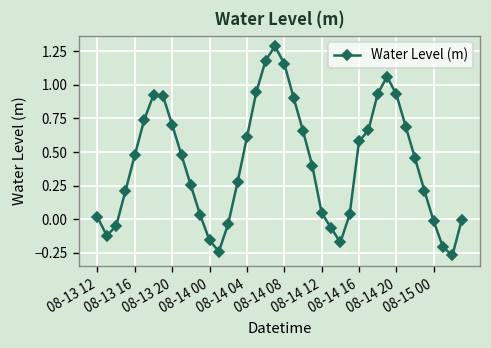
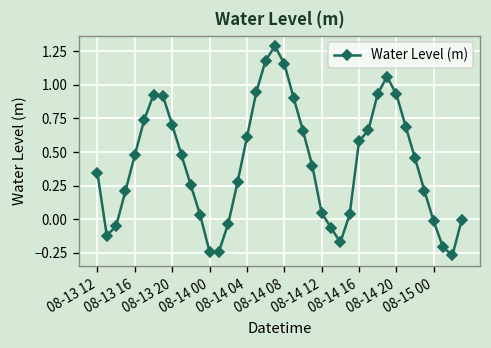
08-13 12: 0.01 -> 0.34
08-14 00: -0.16 -> -0.24
